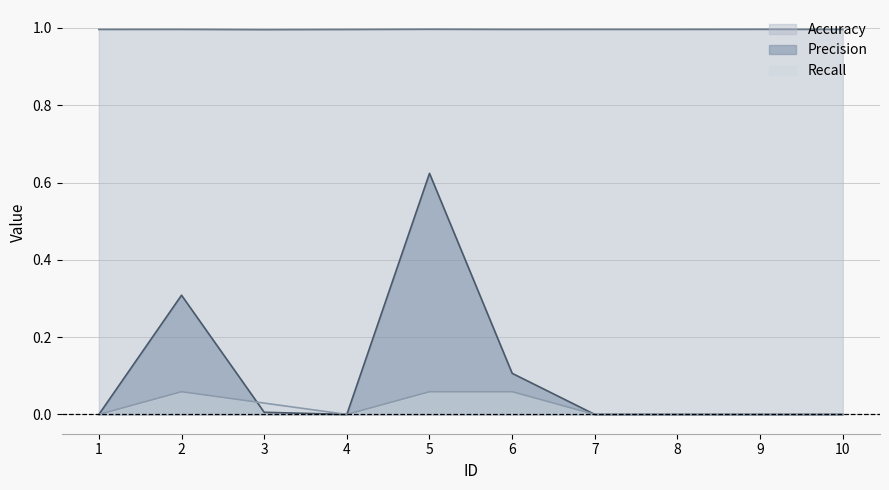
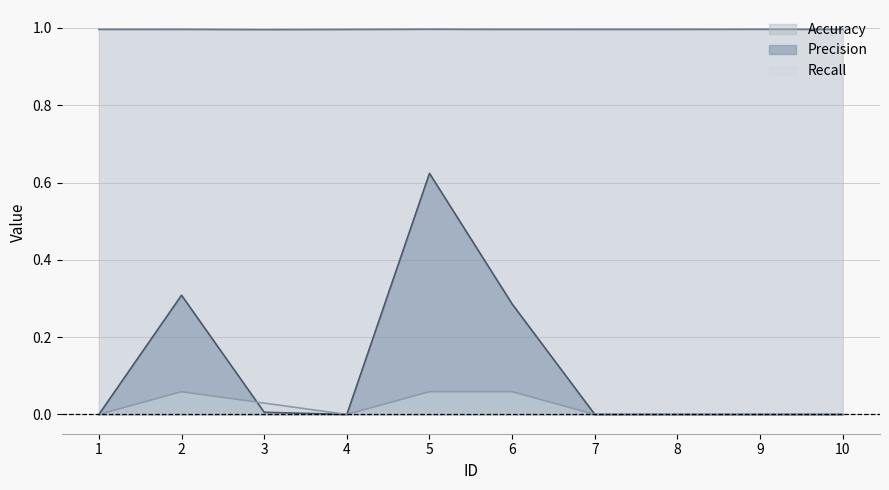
Precision, 6: 0.11 -> 0.29
